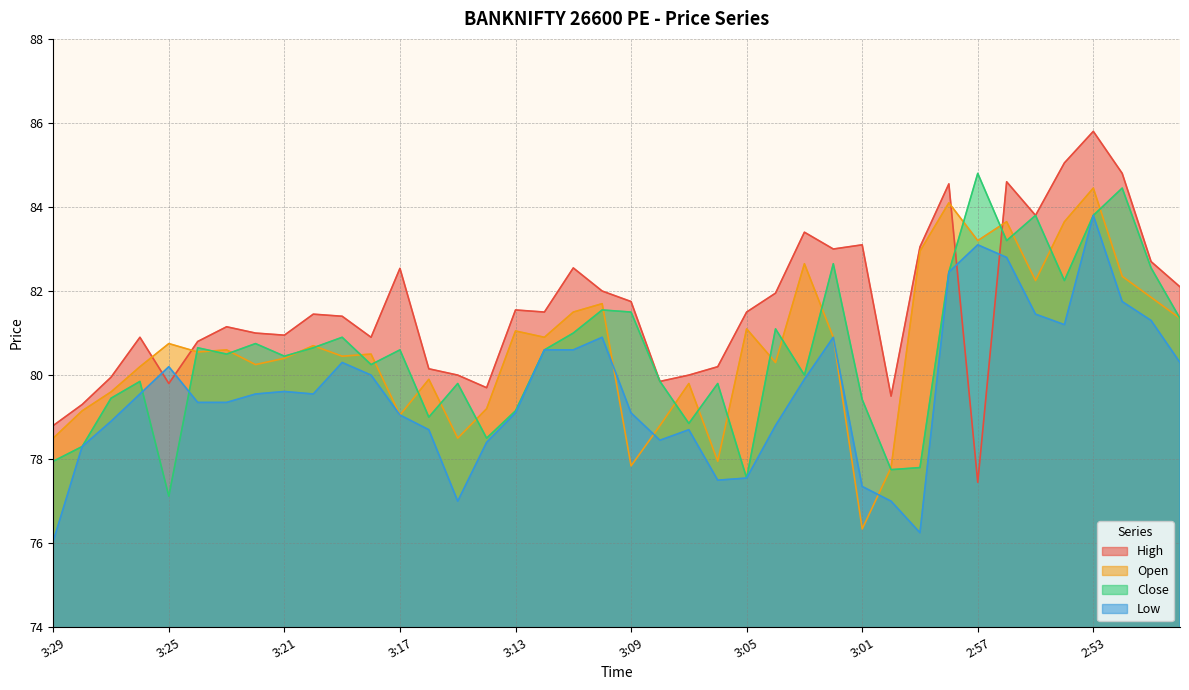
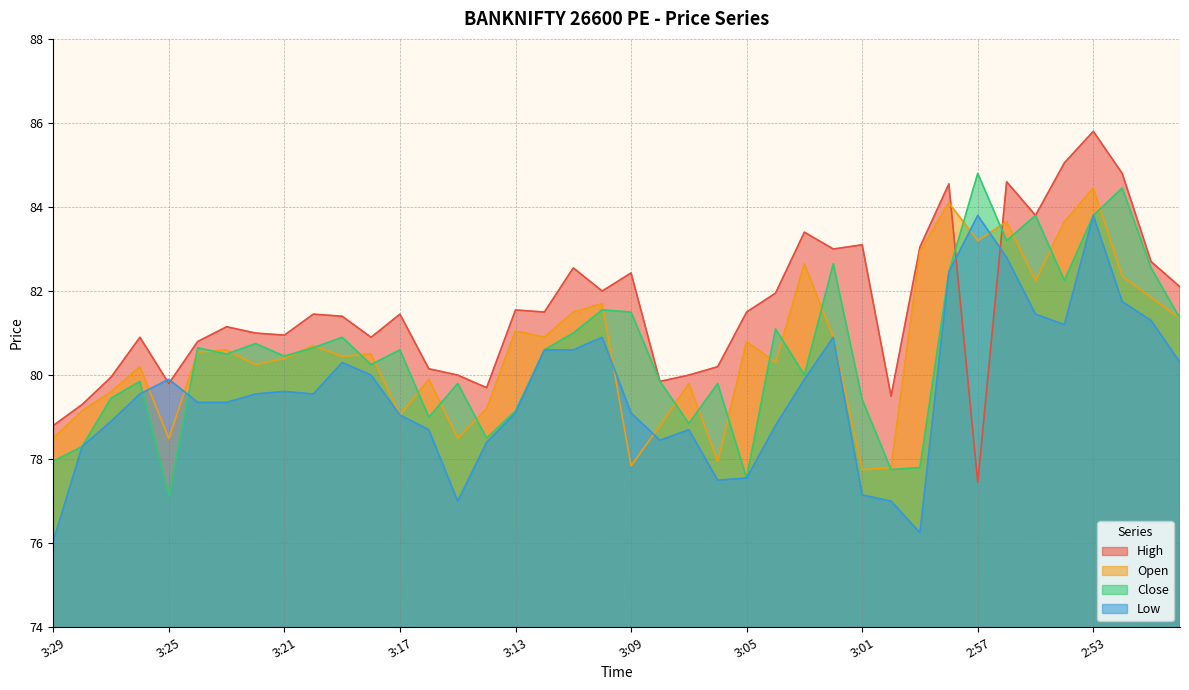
Open, 3:25: 80.8 -> 78.5
Low, 3:25: 80.2 -> 79.9
High, 3:17: 82.5 -> 81.5
High, 3:09: 81.8 -> 82.4
Open, 3:05: 81.1 -> 80.8
Open, 3:01: 76.3 -> 77.8
Low, 3:01: 77.4 -> 77.2
Low, 2:57: 83.1 -> 83.8
